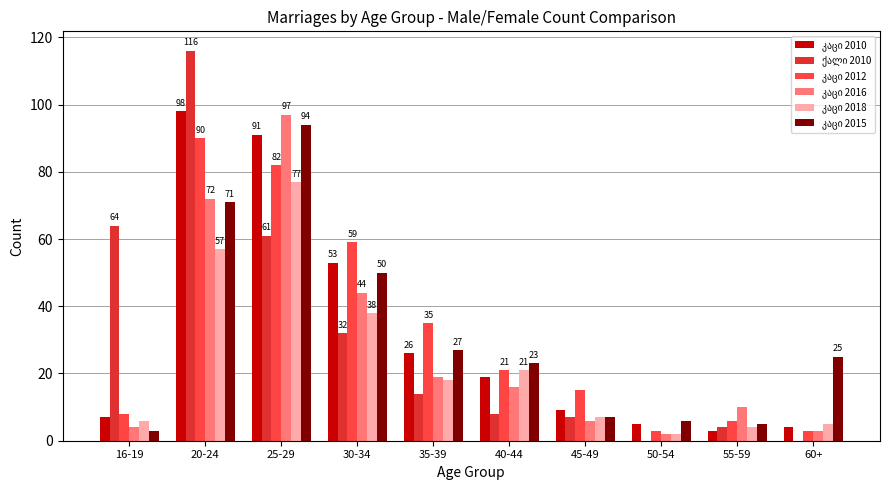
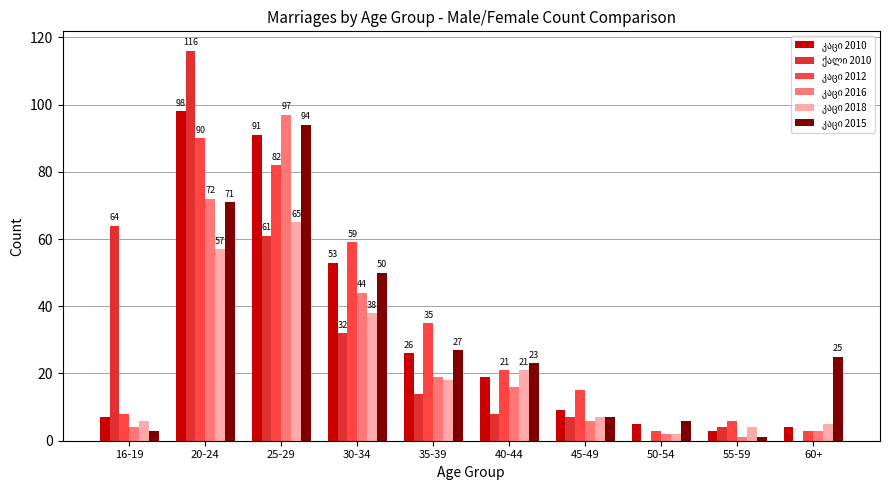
კაცი 2018, 25-29: 77 -> 65
კაცი 2016, 55-59: 10 -> 1
კაცი 2015, 55-59: 5 -> 1
